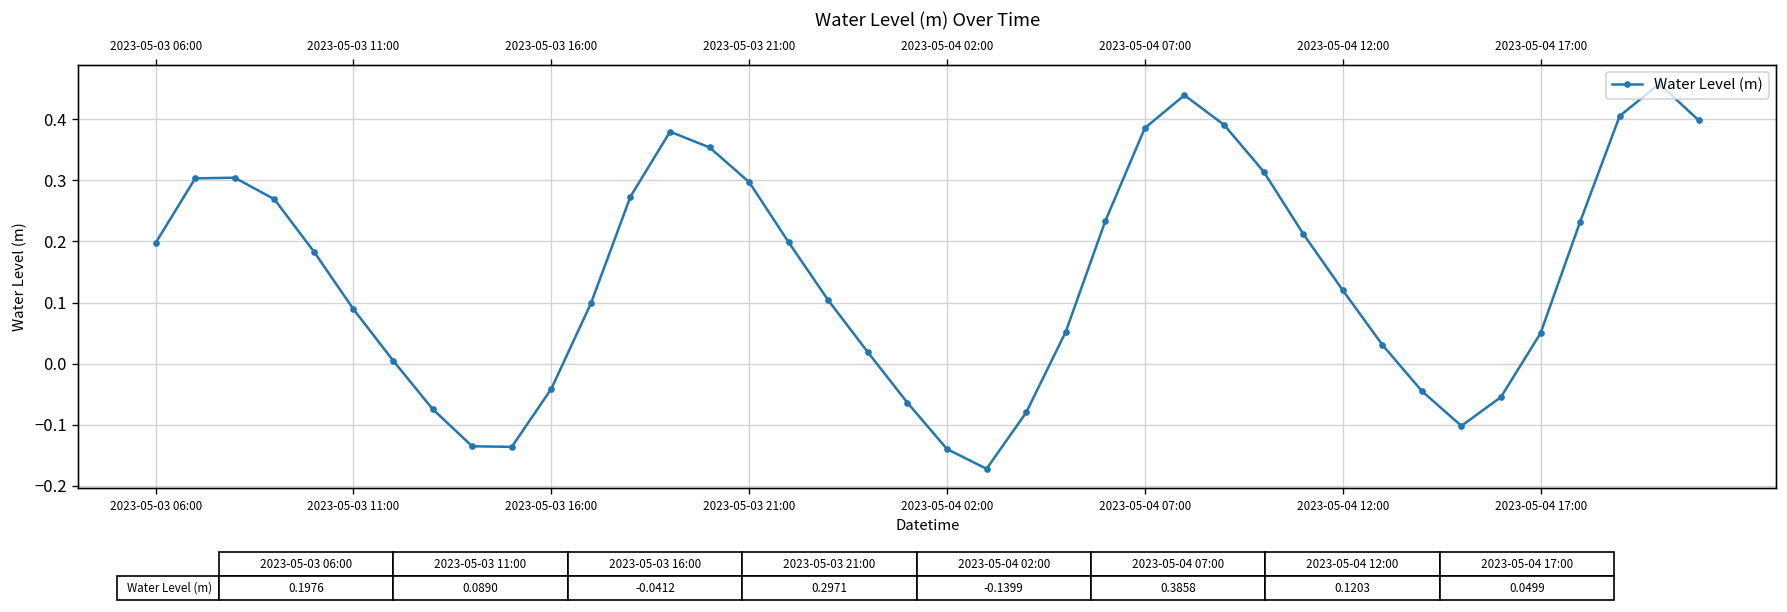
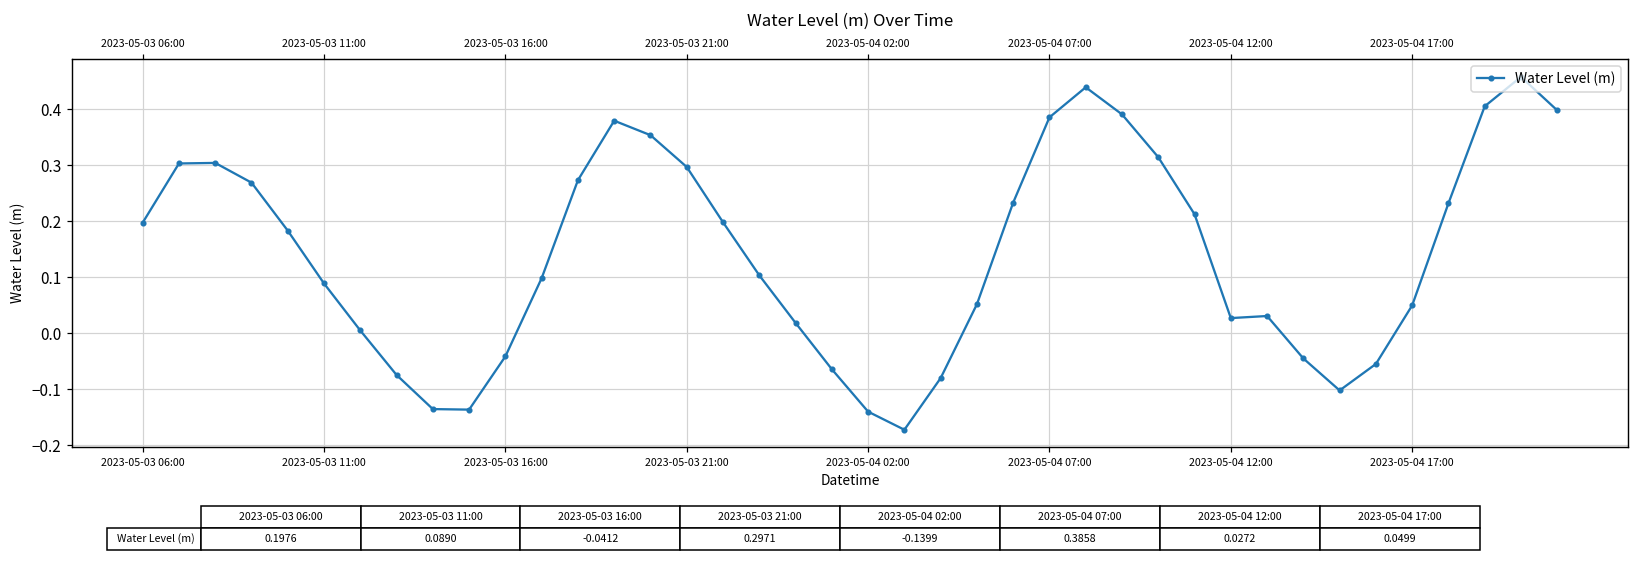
2023-05-04 12:00: 0.1203 -> 0.0272
